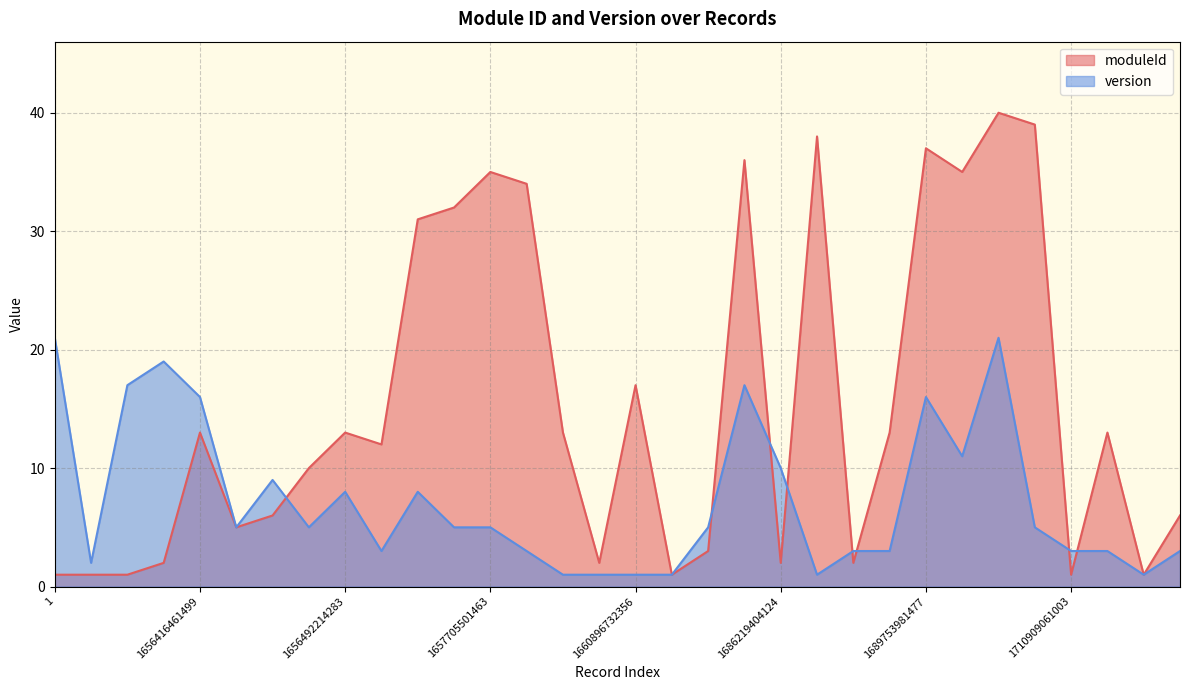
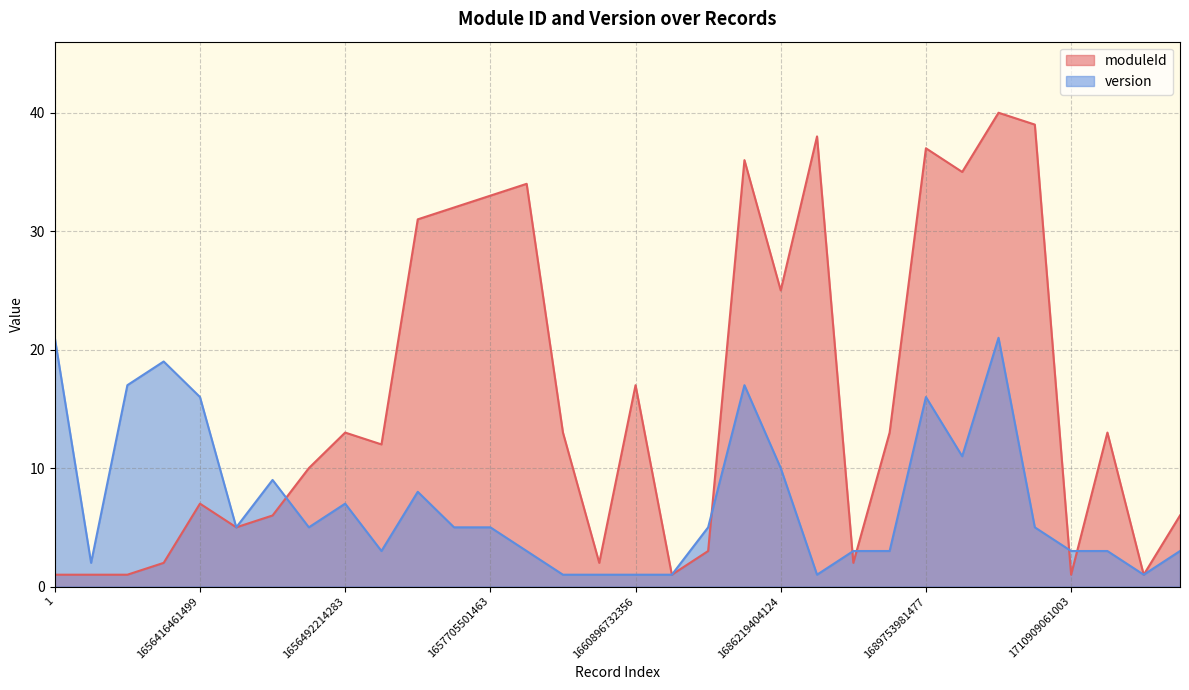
moduleId, 1656416461499: 13 -> 7
version, 1656492214283: 8 -> 7
moduleId, 1657705501463: 35 -> 33
moduleId, 1686219404124: 2 -> 25
